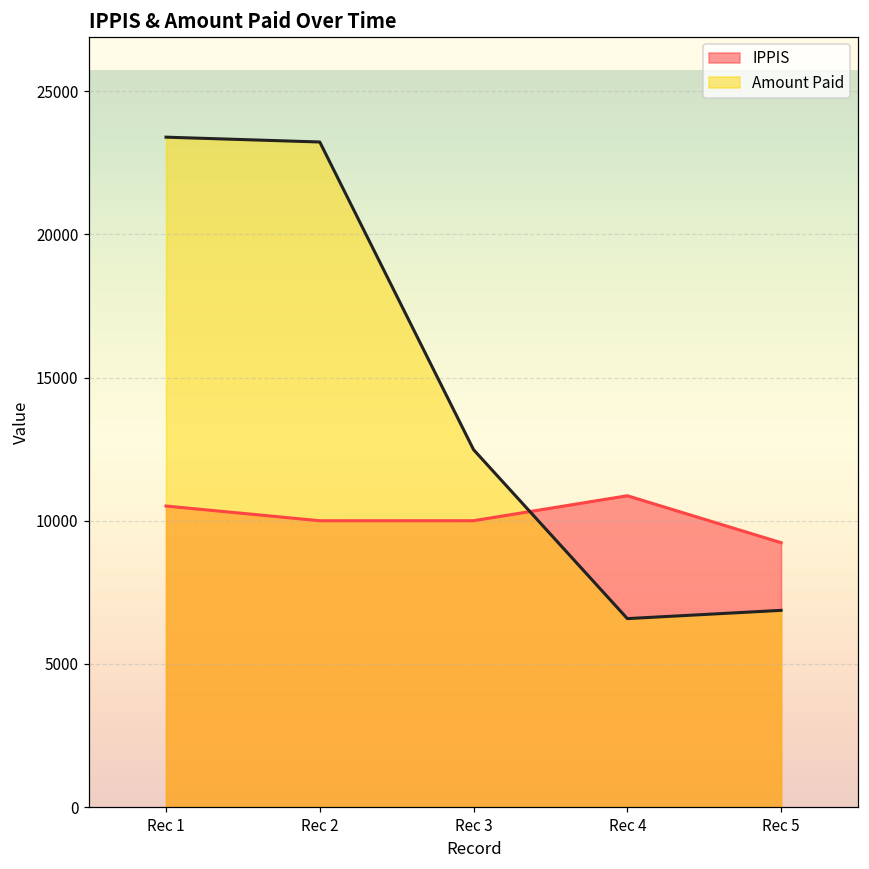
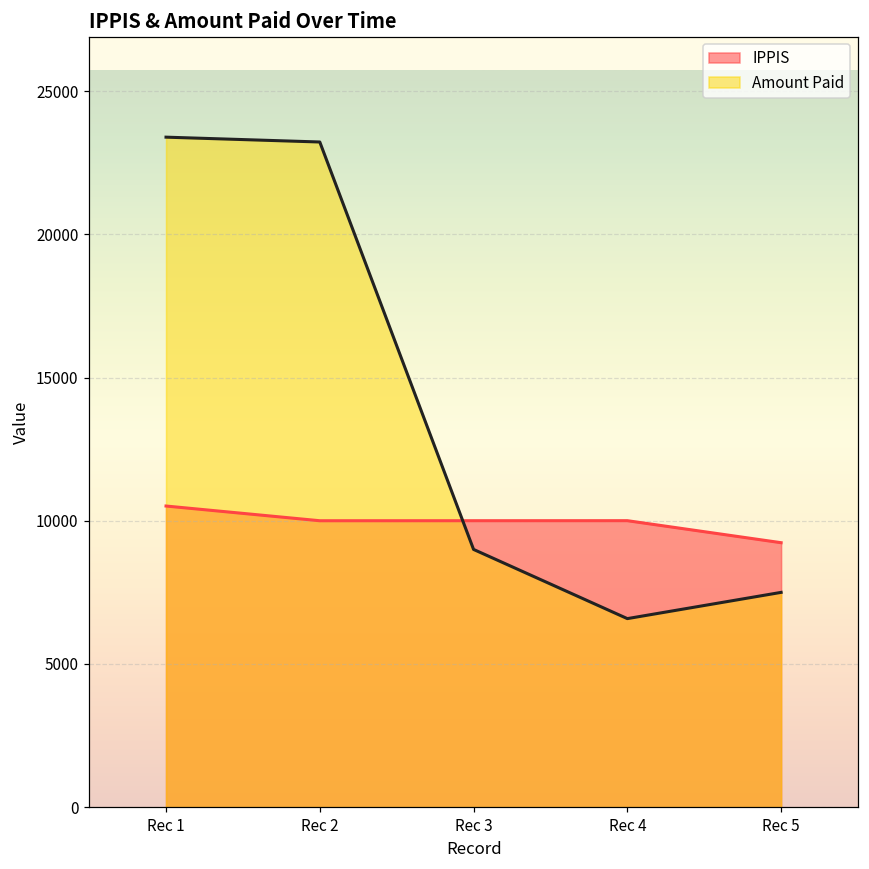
Amount Paid, Rec 3: 12500 -> 9000
IPPIS, Rec 4: 10900 -> 10000
Amount Paid, Rec 5: 6900 -> 7500
